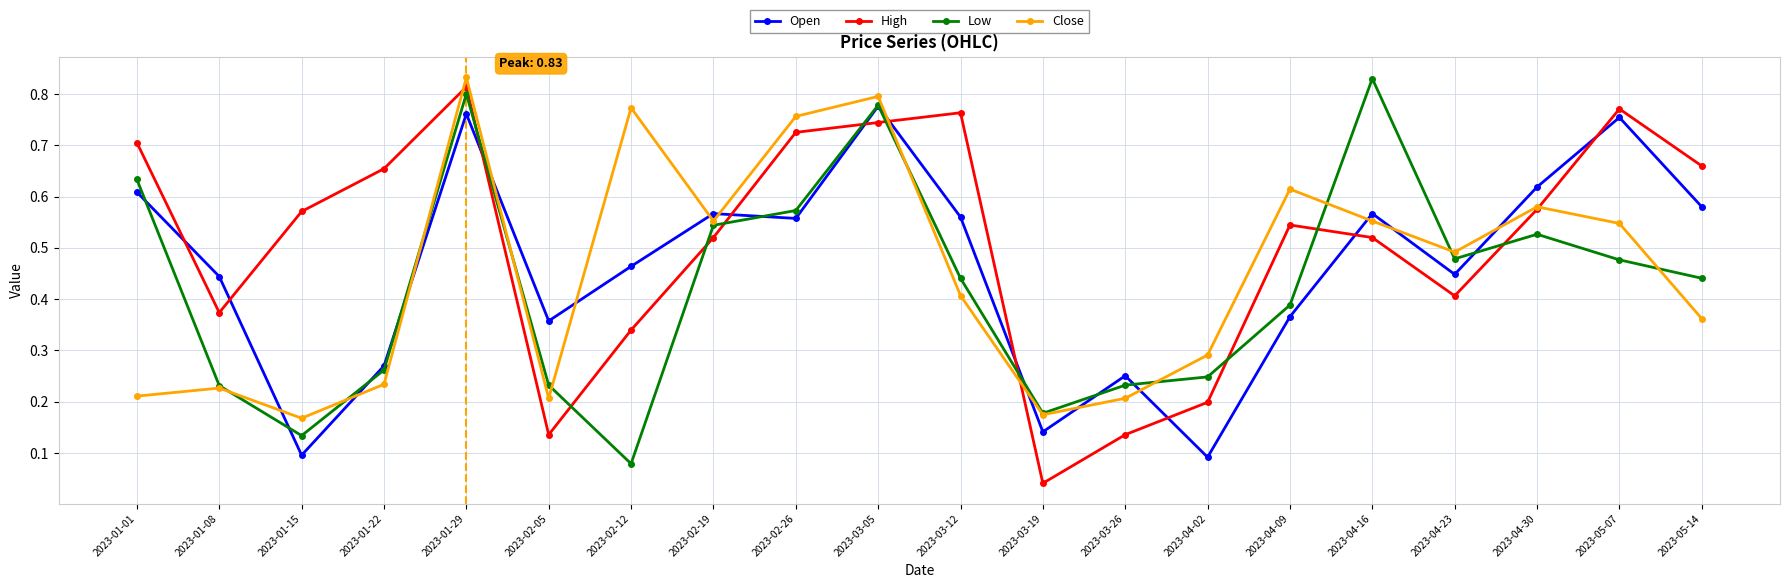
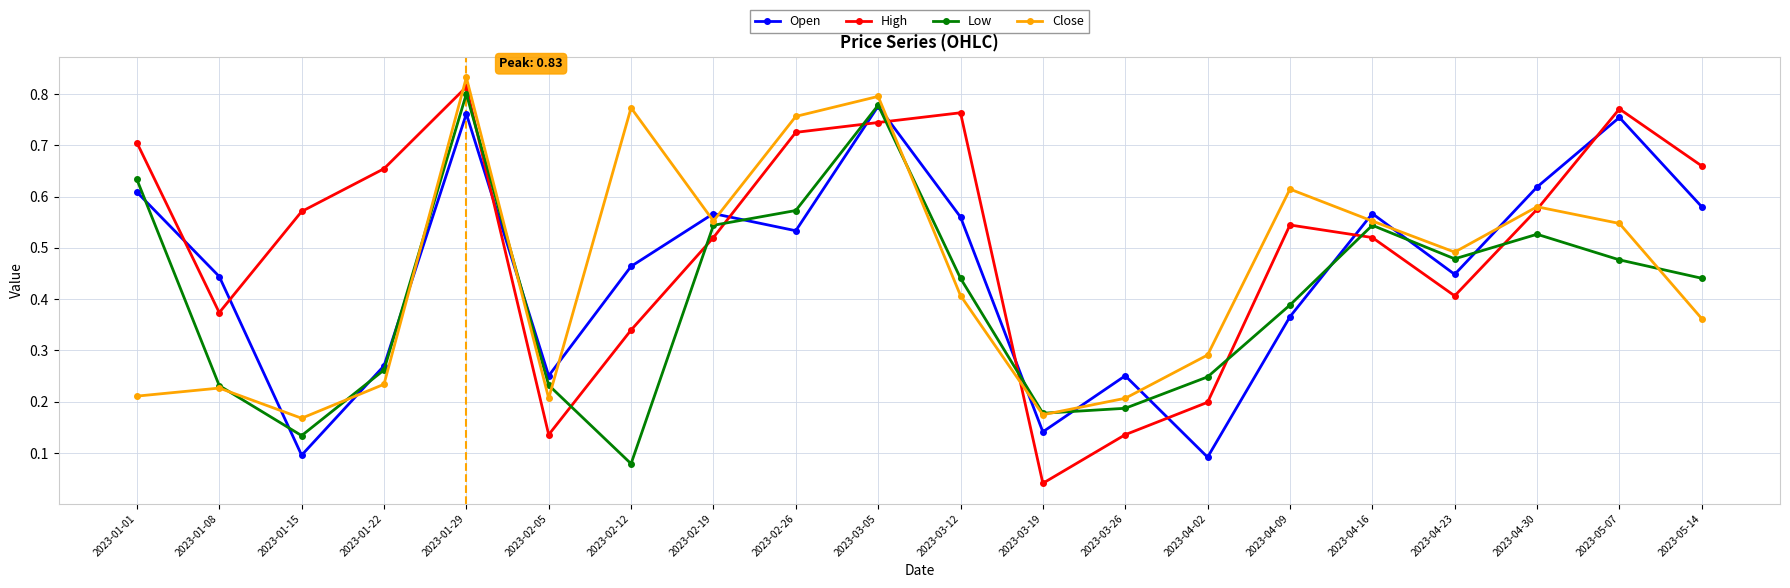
Open, 2023-02-05: 0.36 -> 0.25
Open, 2023-02-26: 0.56 -> 0.53
Low, 2023-03-26: 0.23 -> 0.19
Low, 2023-04-16: 0.83 -> 0.54
